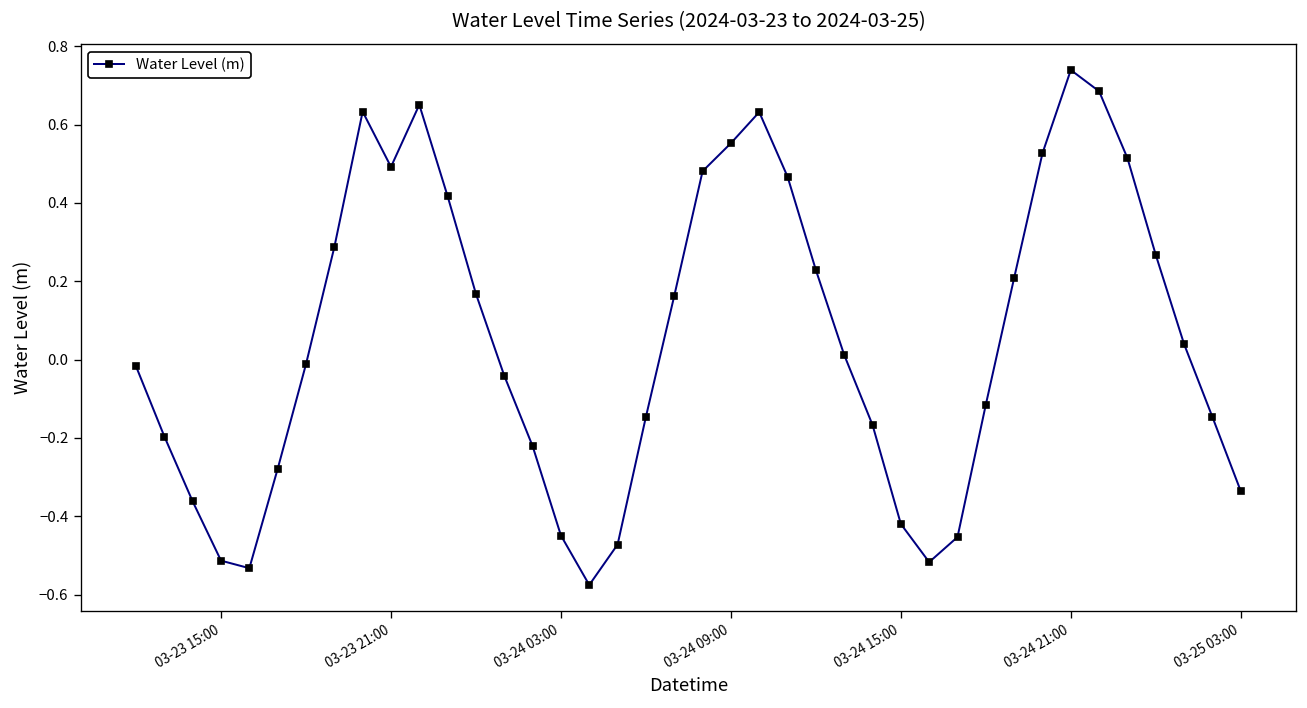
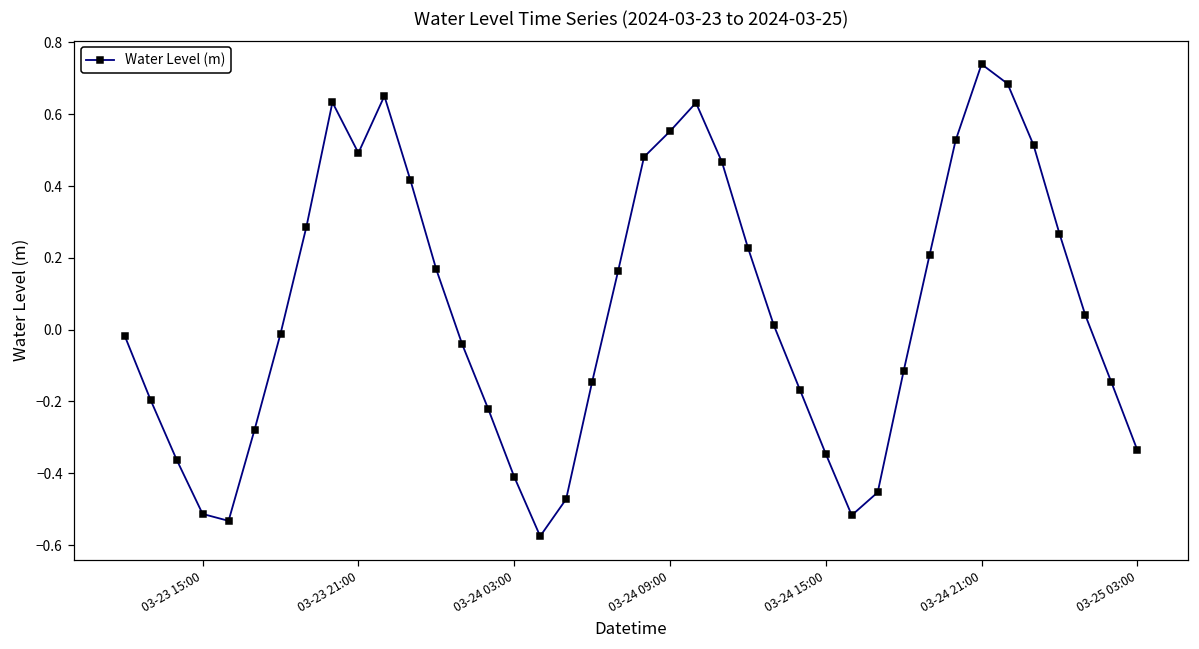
03-24 03:00: -0.45 -> -0.41
03-24 15:00: -0.42 -> -0.35
